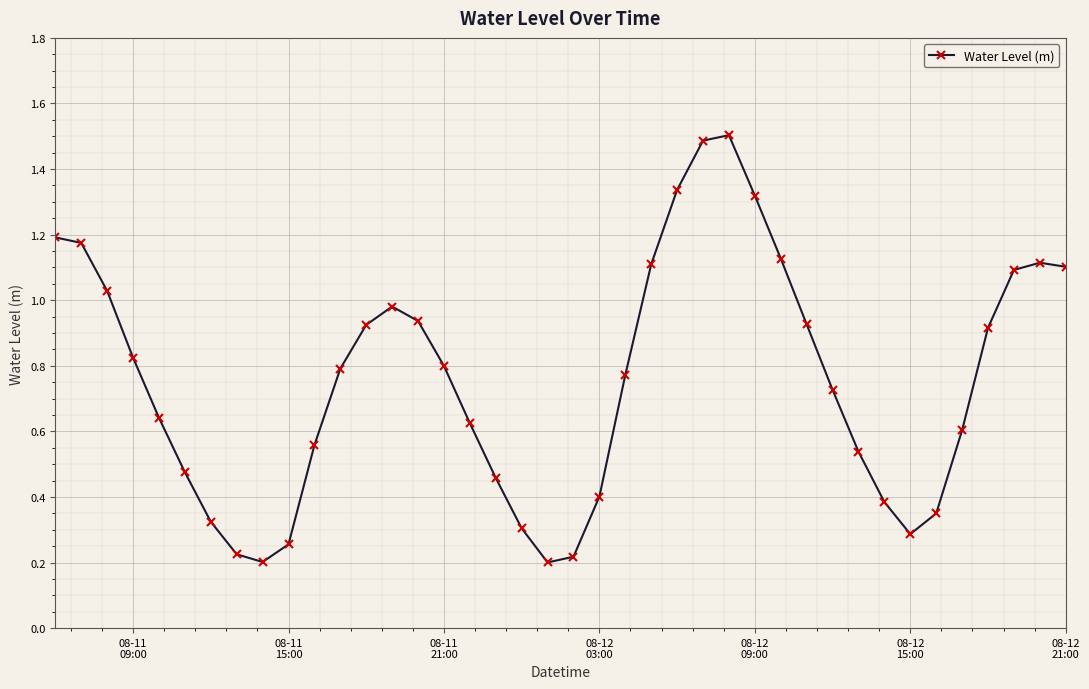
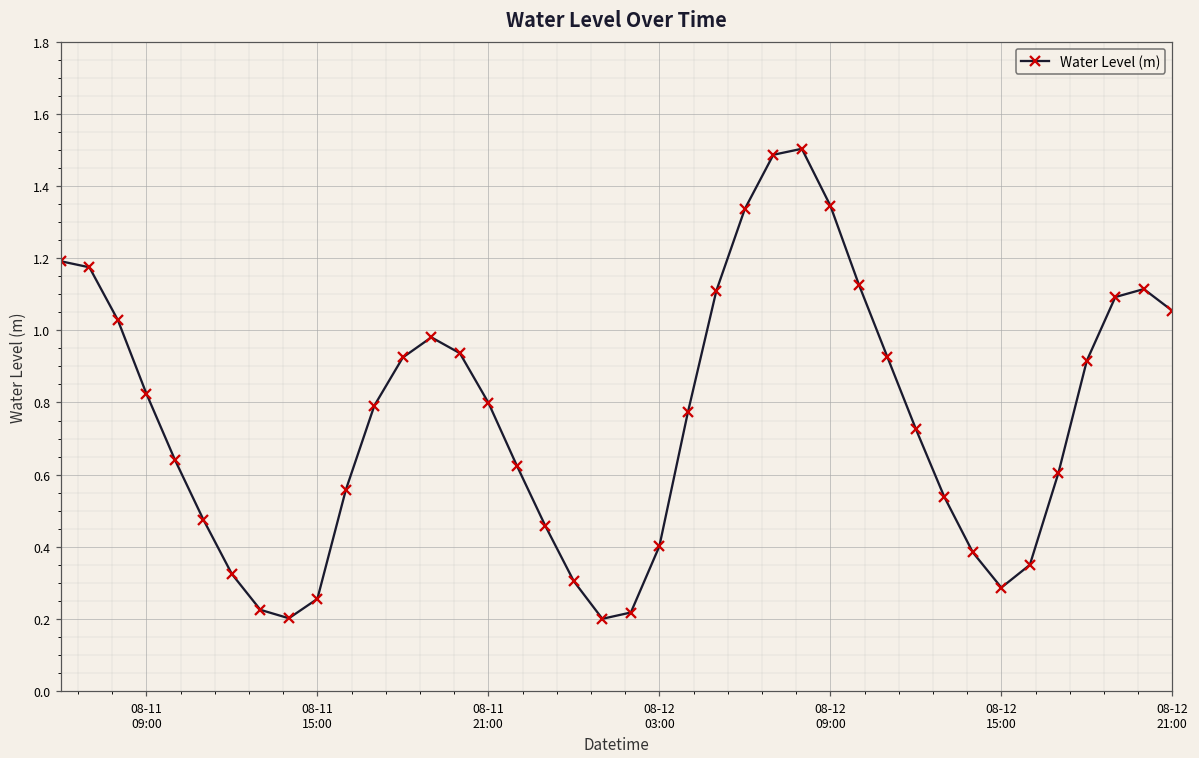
08-12 09:00: 1.32 -> 1.35
08-12 21:00: 1.10 -> 1.05
